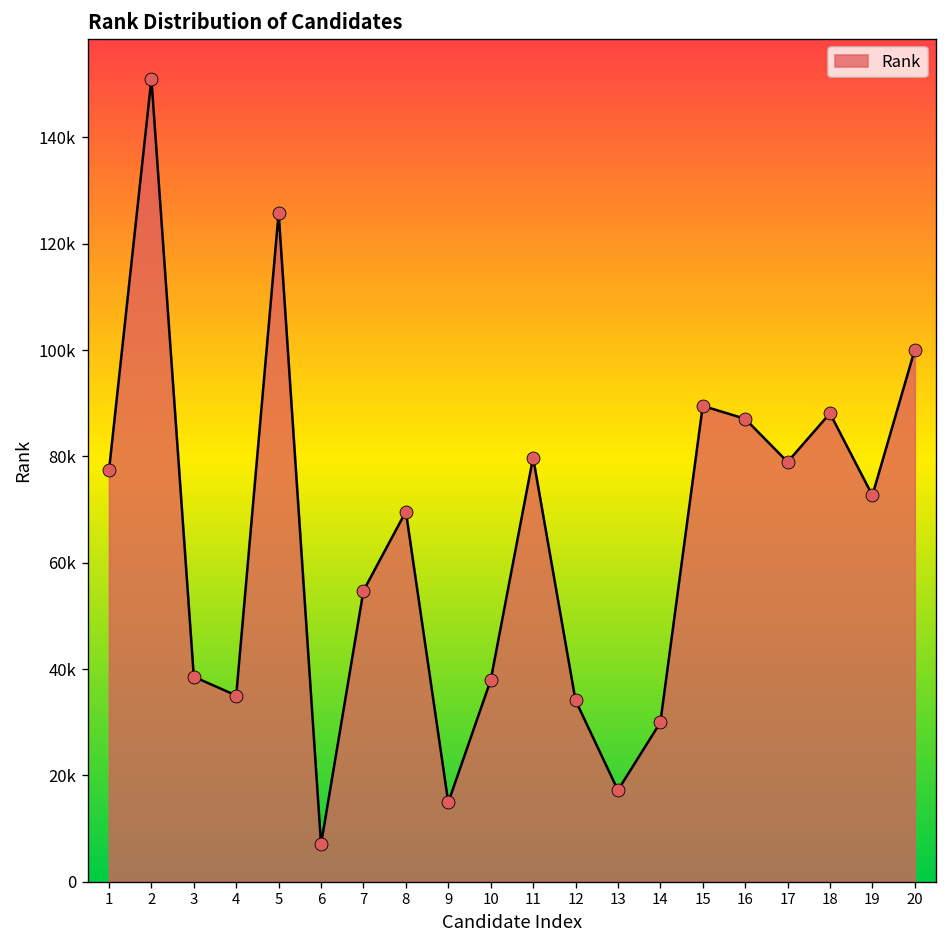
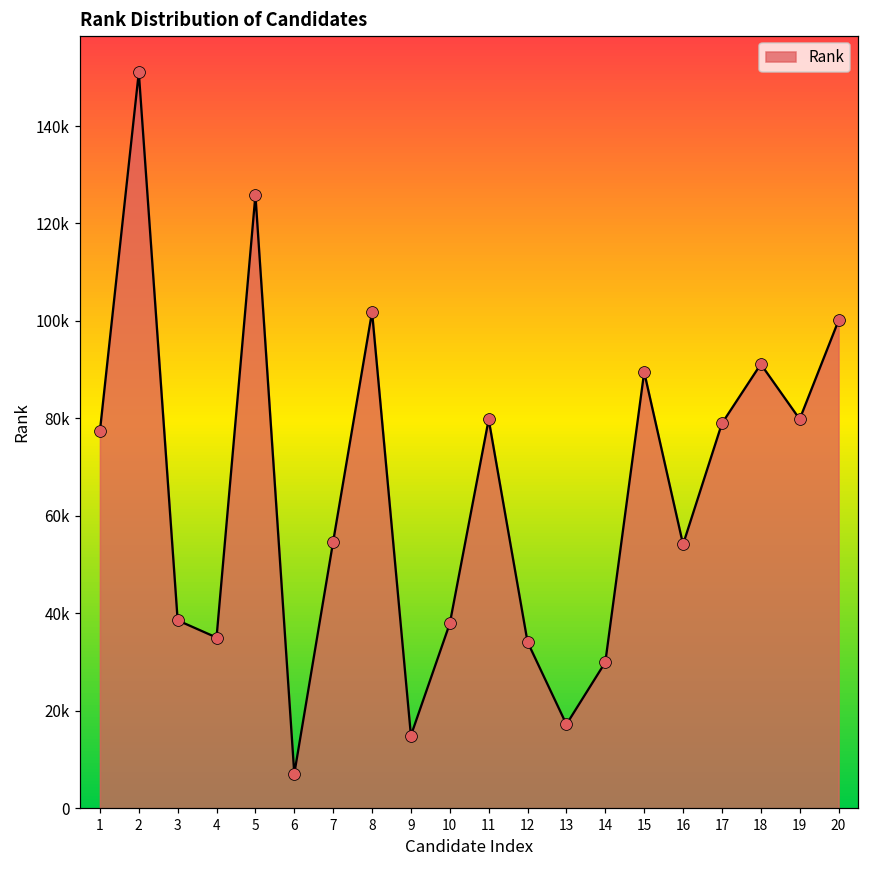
8: 70000 -> 102000
16: 87000 -> 54000
18: 88000 -> 91000
19: 73000 -> 80000
